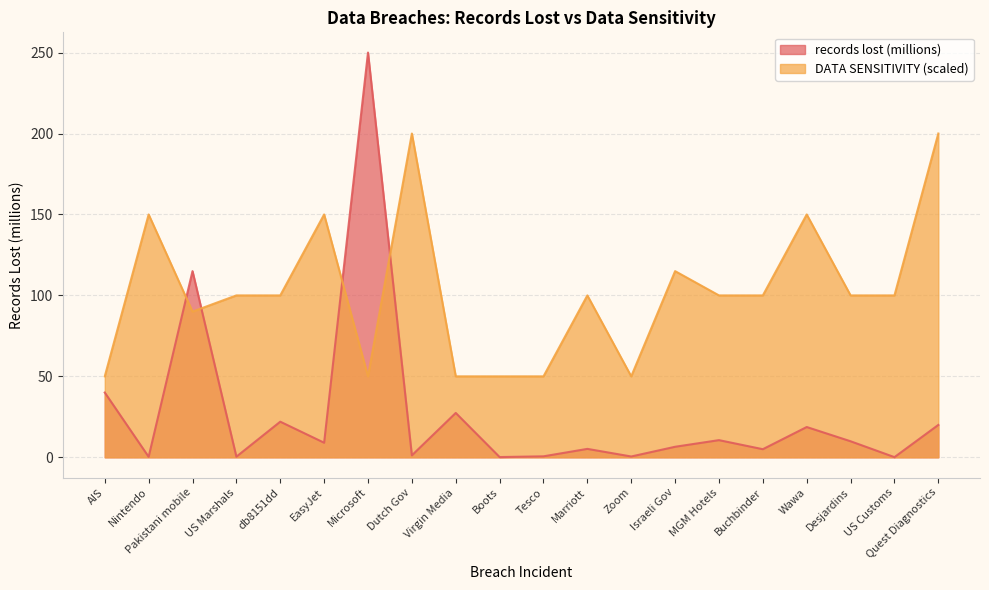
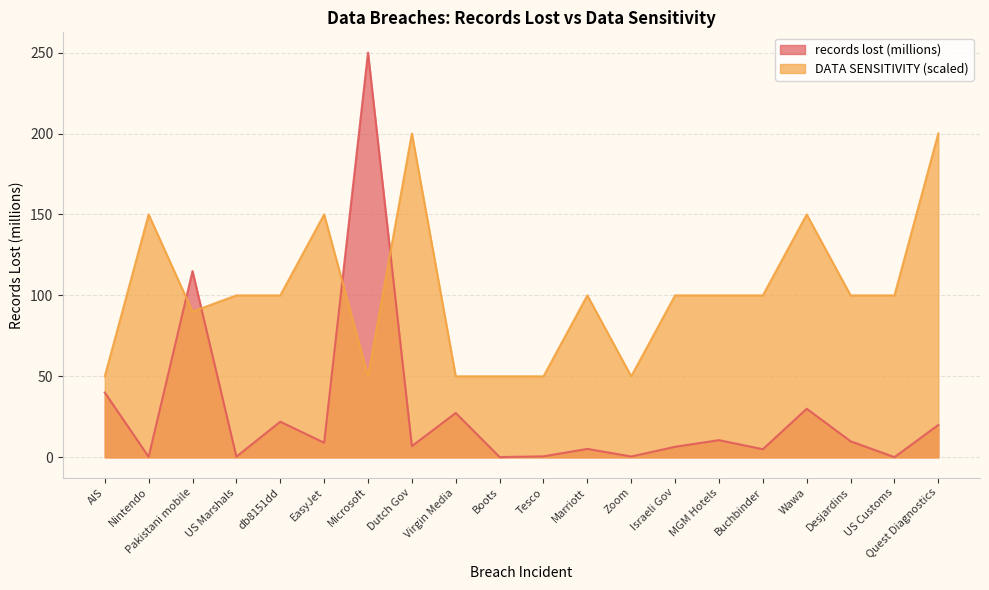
records lost (millions), Dutch Gov: 1 -> 7
DATA SENSITIVITY (scaled), Israeli Gov: 115 -> 100
records lost (millions), Wawa: 19 -> 30
